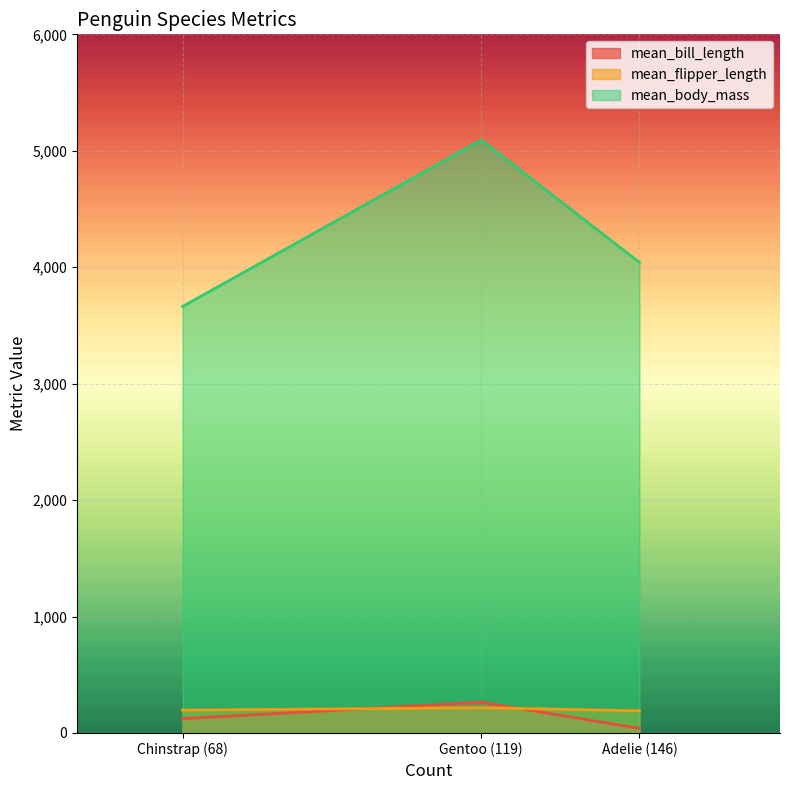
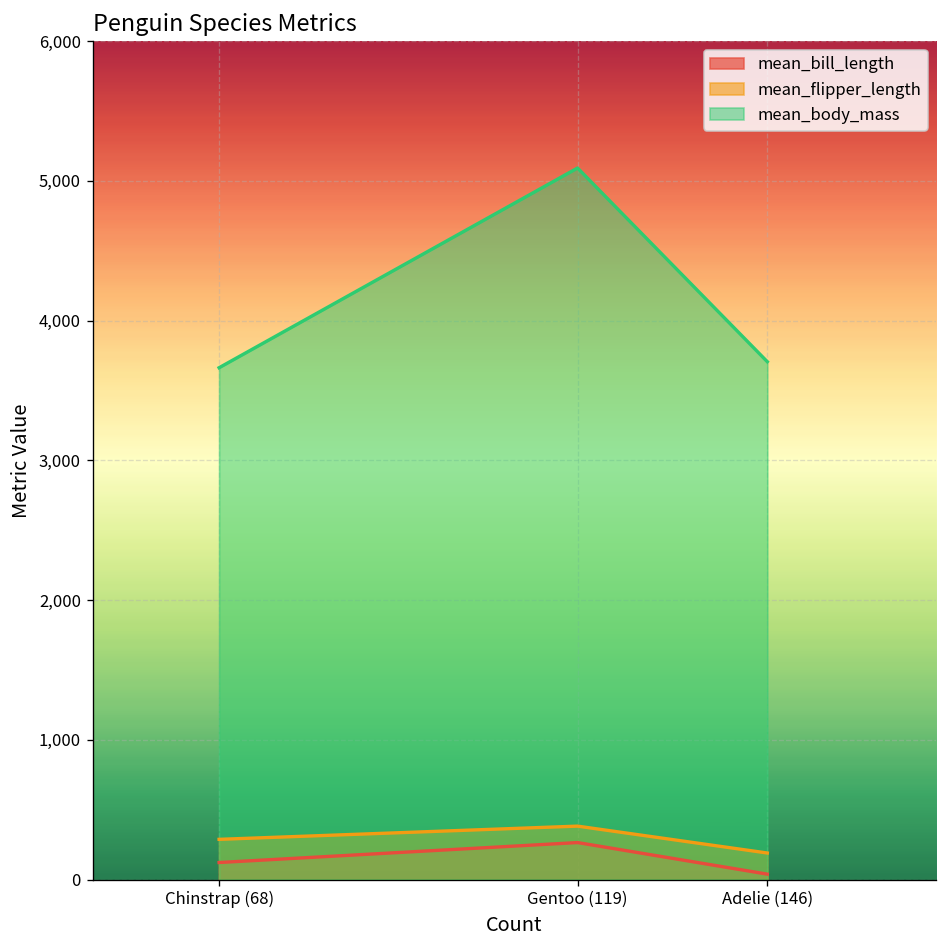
mean_flipper_length, Chinstrap (68): 200 -> 290
mean_flipper_length, Gentoo (119): 220 -> 380
mean_body_mass, Adelie (146): 4,040 -> 3,710
